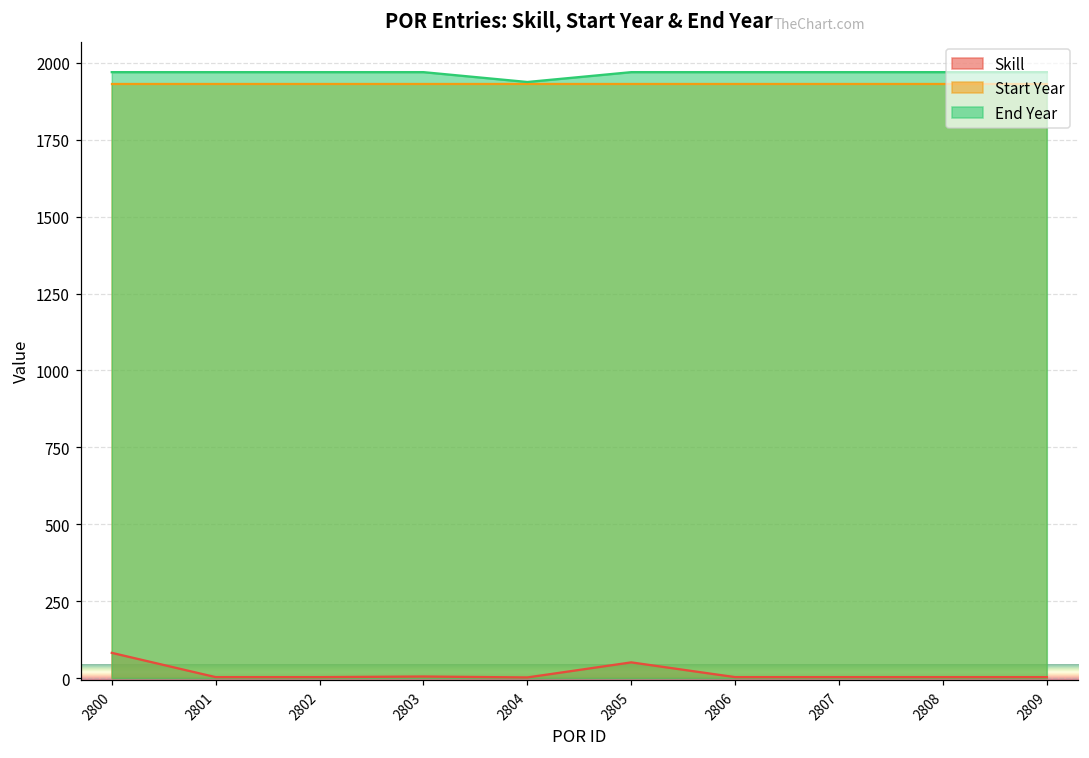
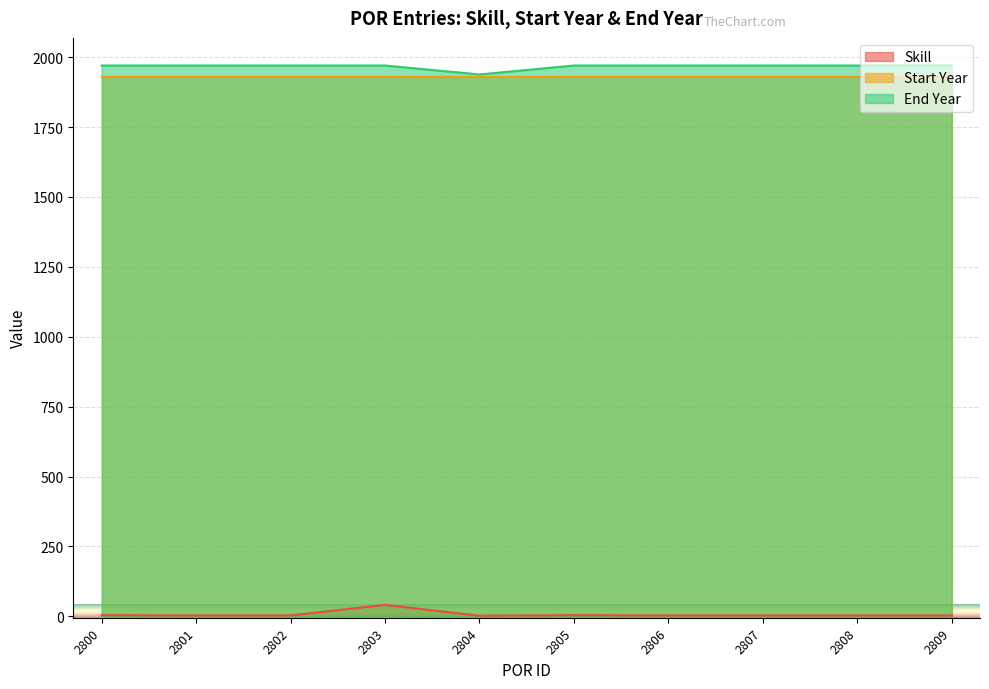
Skill, 2800: 80 -> 0
Skill, 2803: 10 -> 40
Skill, 2805: 50 -> 0
